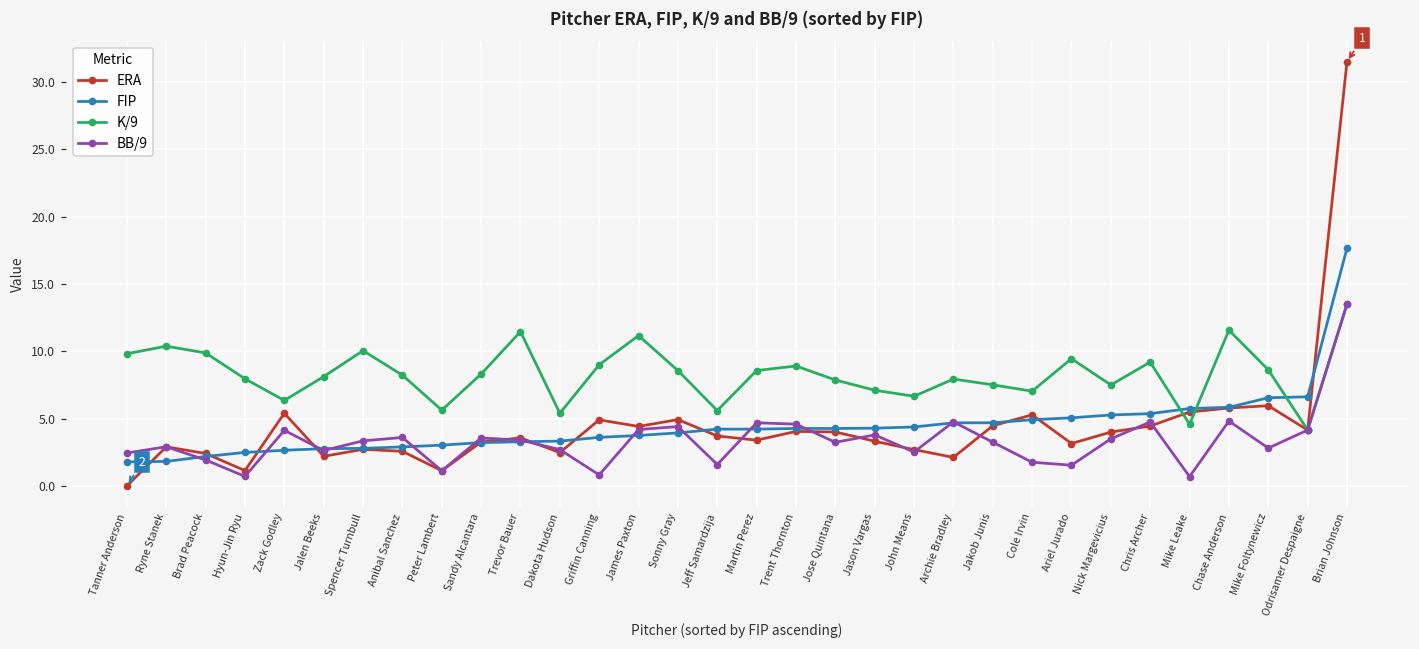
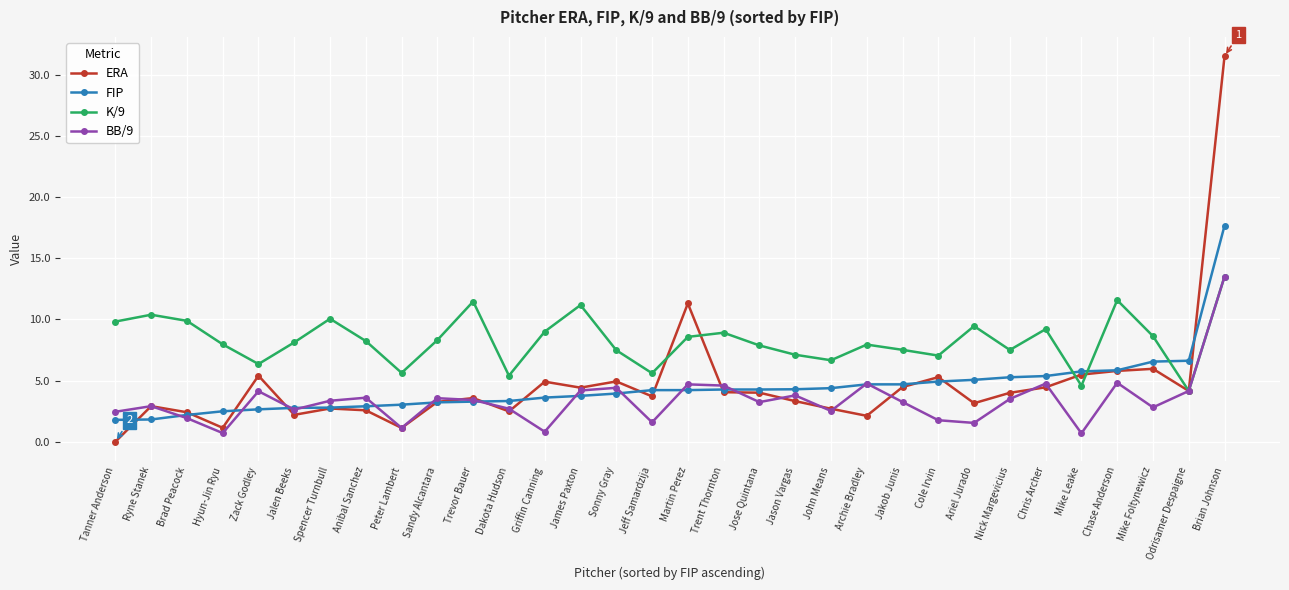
K/9, Sonny Gray: 8.6 -> 7.5
ERA, Martin Perez: 3.4 -> 11.3
